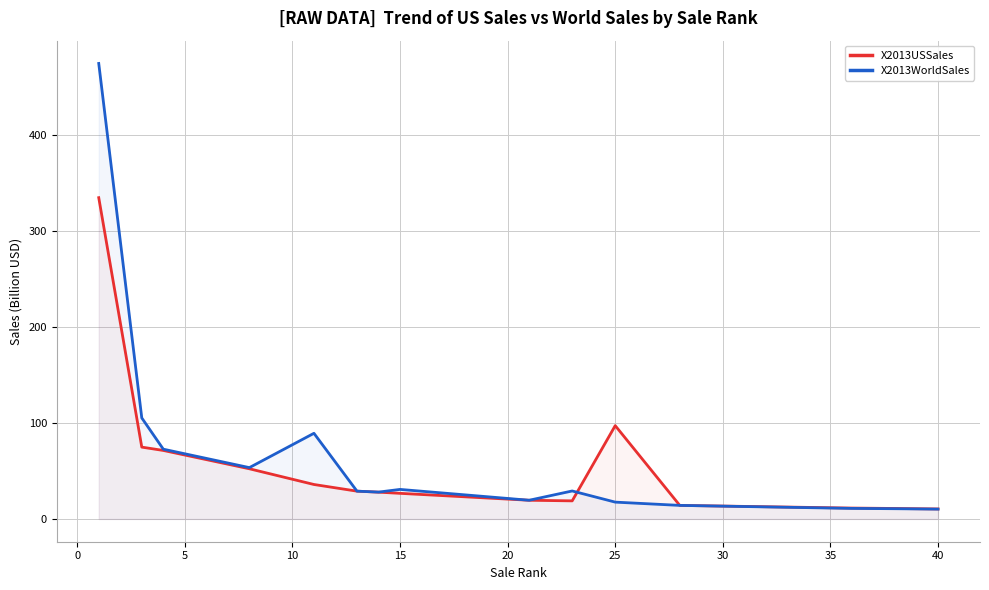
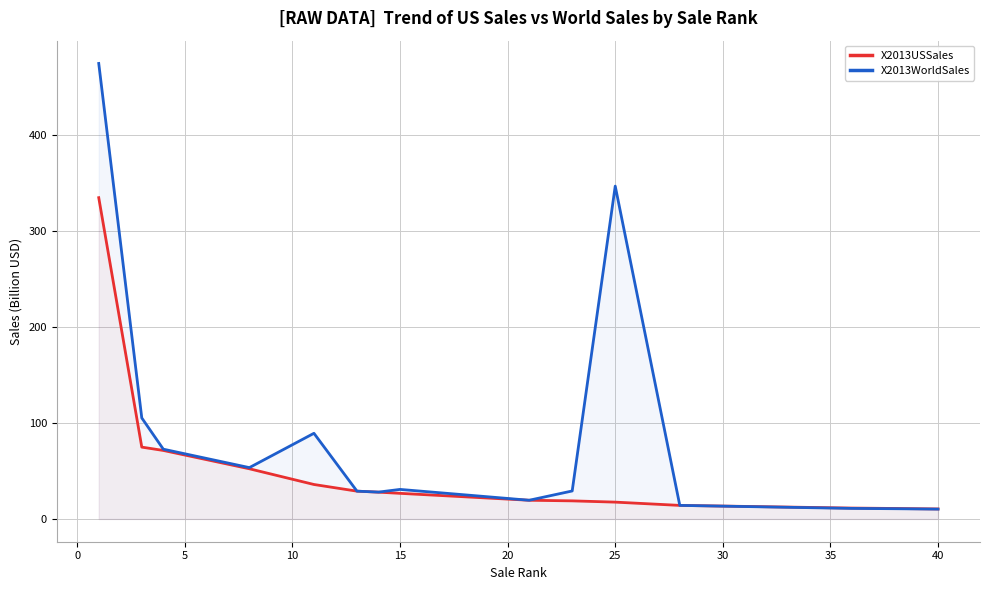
X2013USSales, 25: 100 -> 20
X2013WorldSales, 25: 20 -> 350
